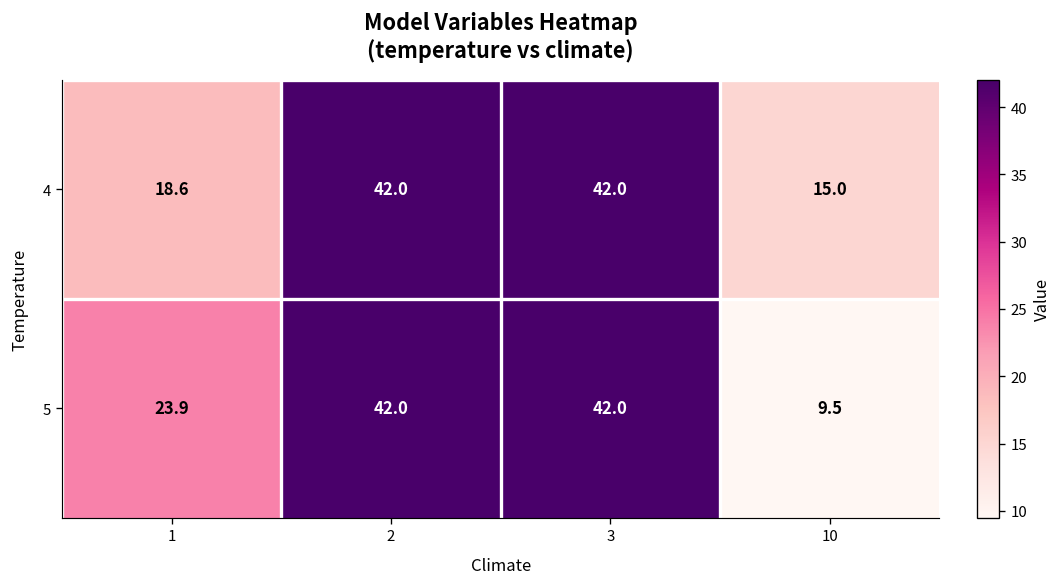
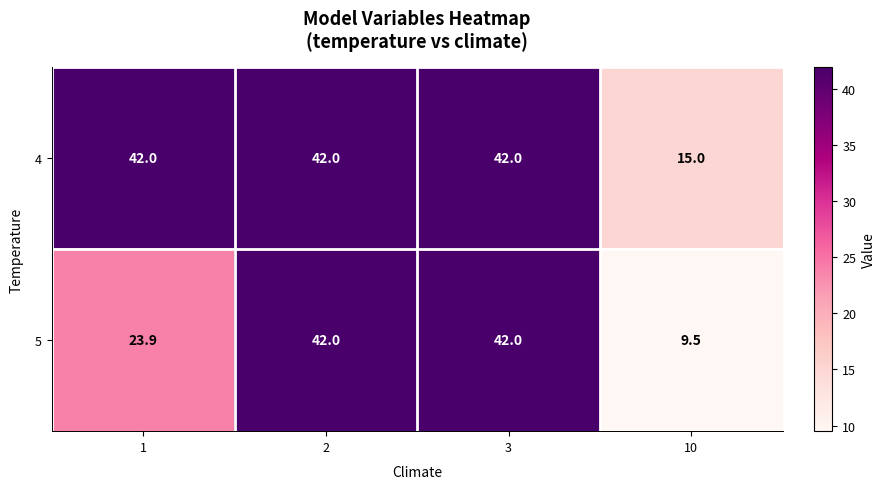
4, 1: 18.6 -> 42.0
